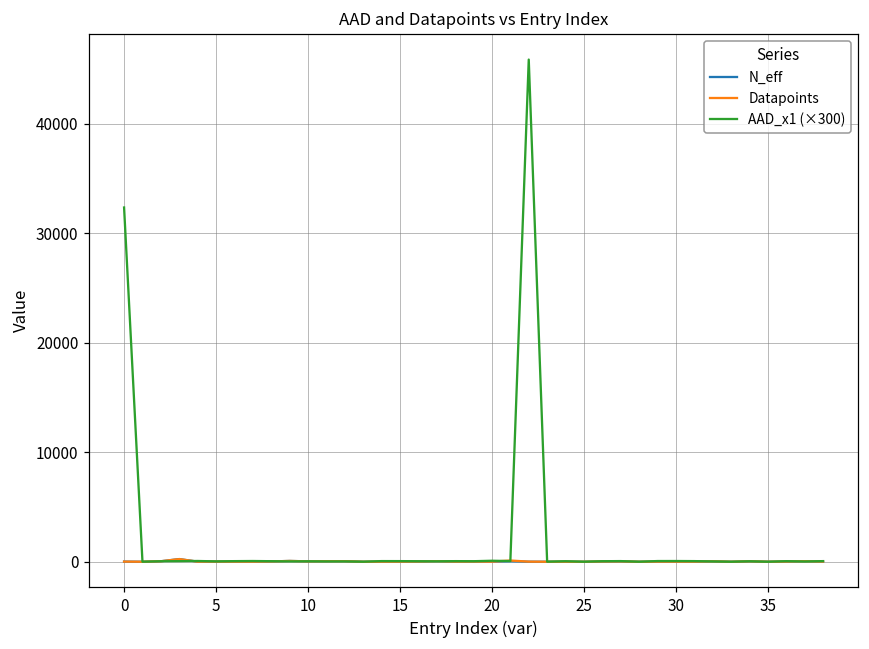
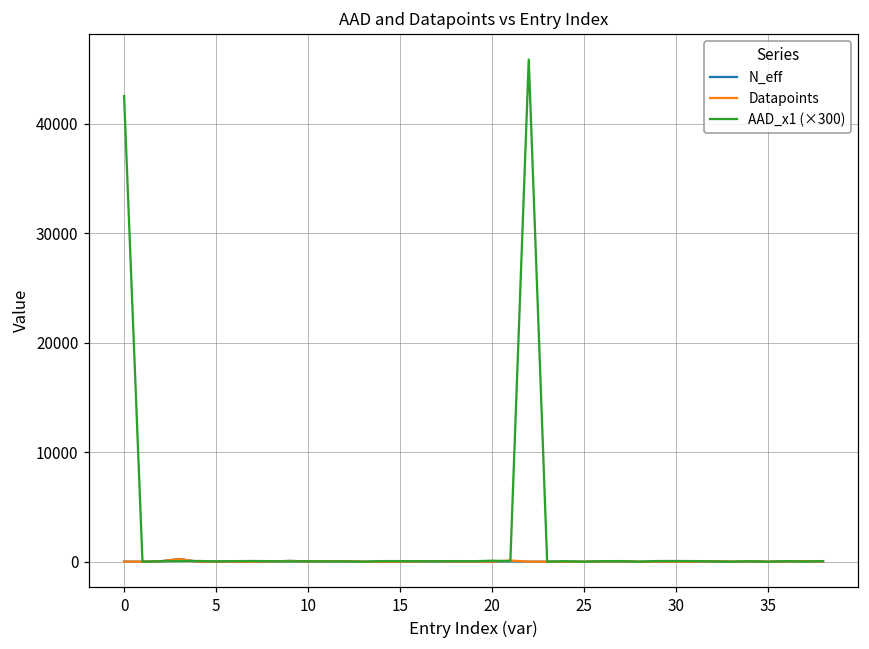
AAD_x1 (×300), 0: 32000 -> 43000
